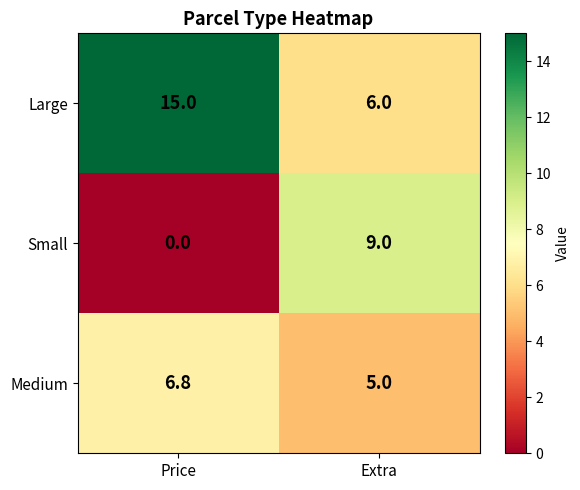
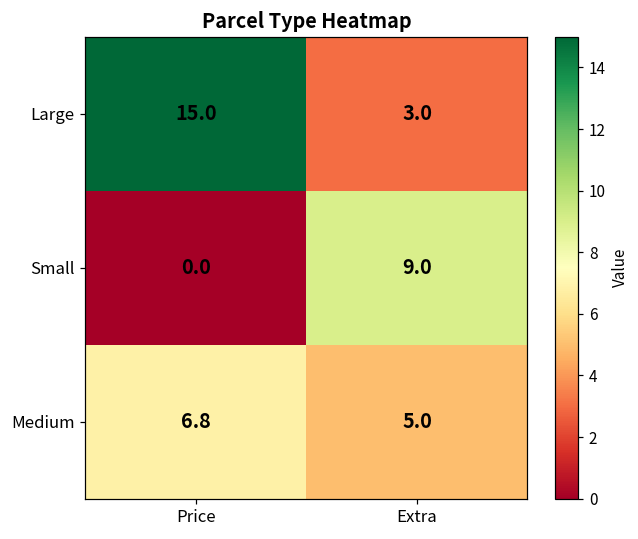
Large, Extra: 6.0 -> 3.0
